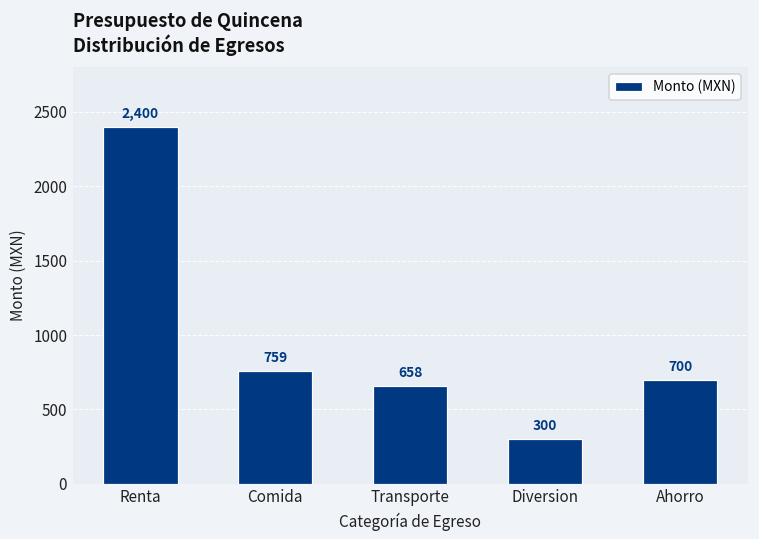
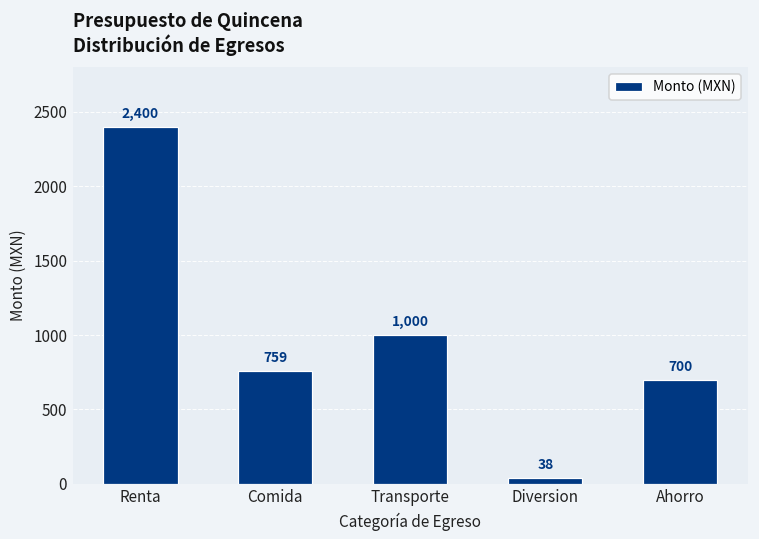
Transporte: 658 -> 1,000
Diversion: 300 -> 38
